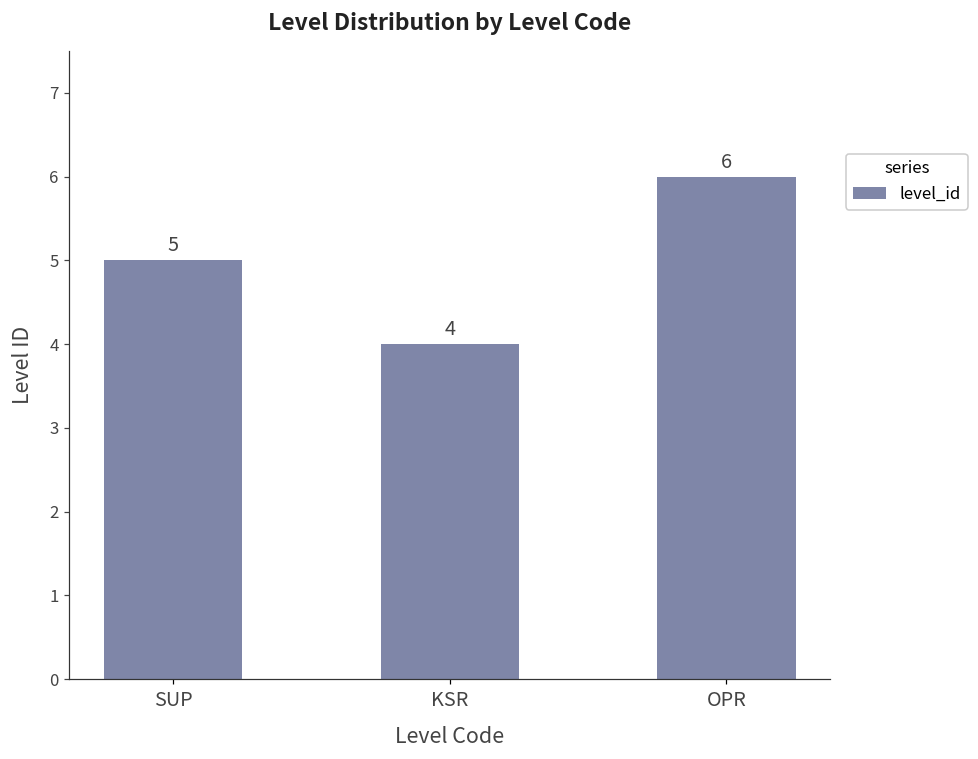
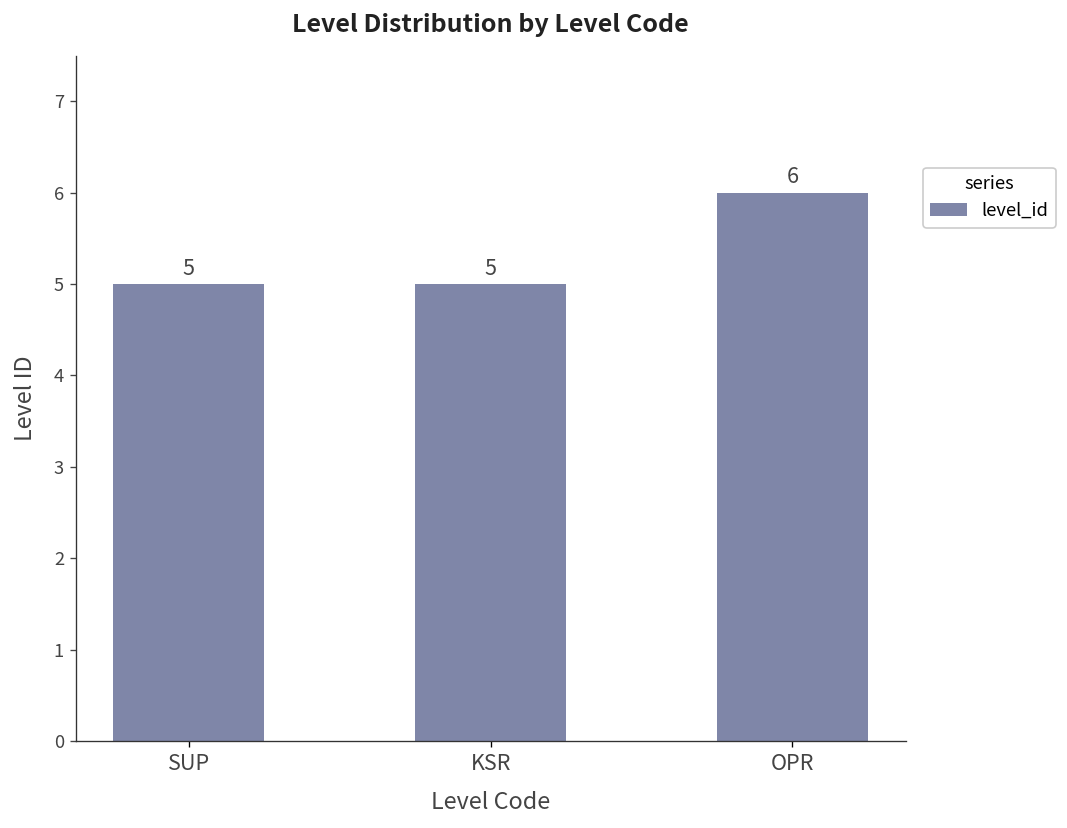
KSR: 4 -> 5
